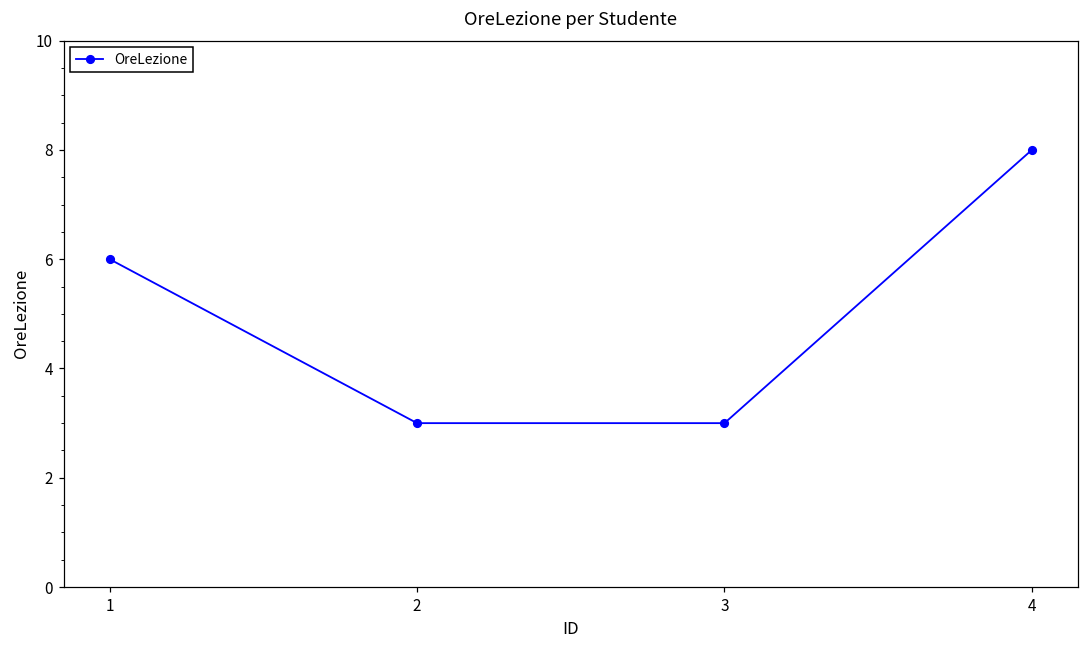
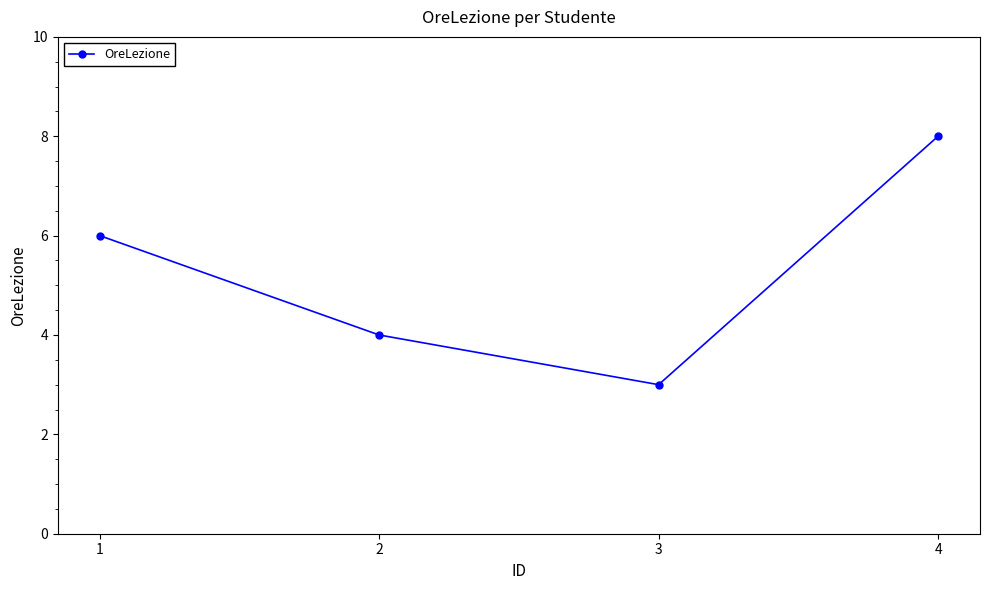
2: 3 -> 4
